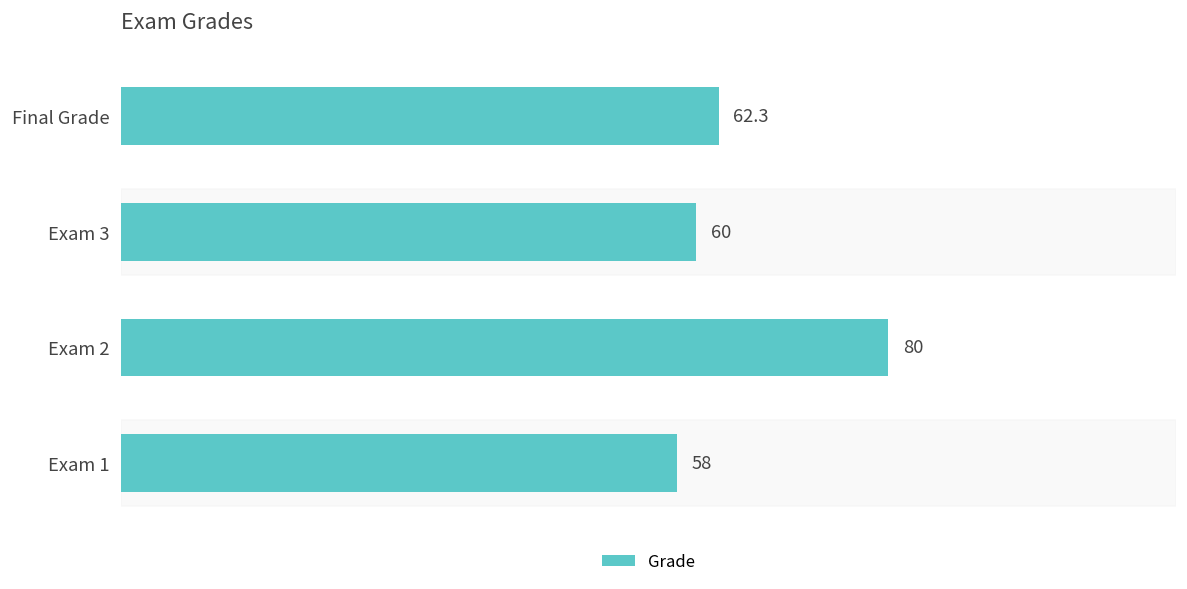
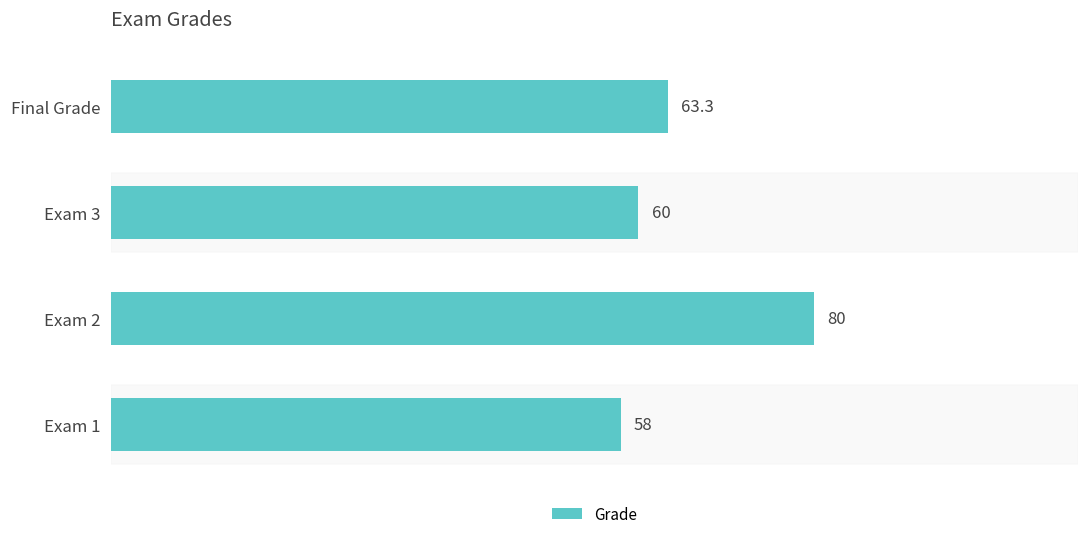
Final Grade: 62.3 -> 63.3
